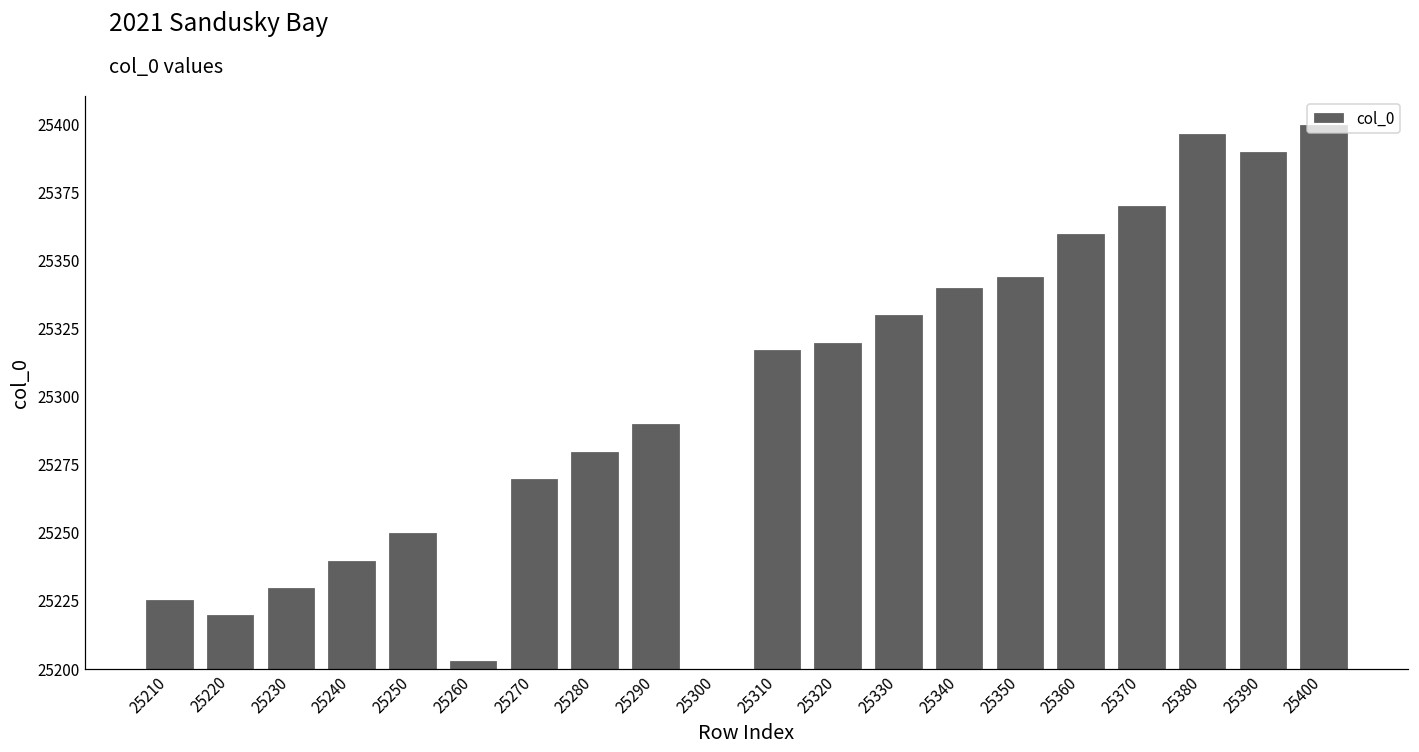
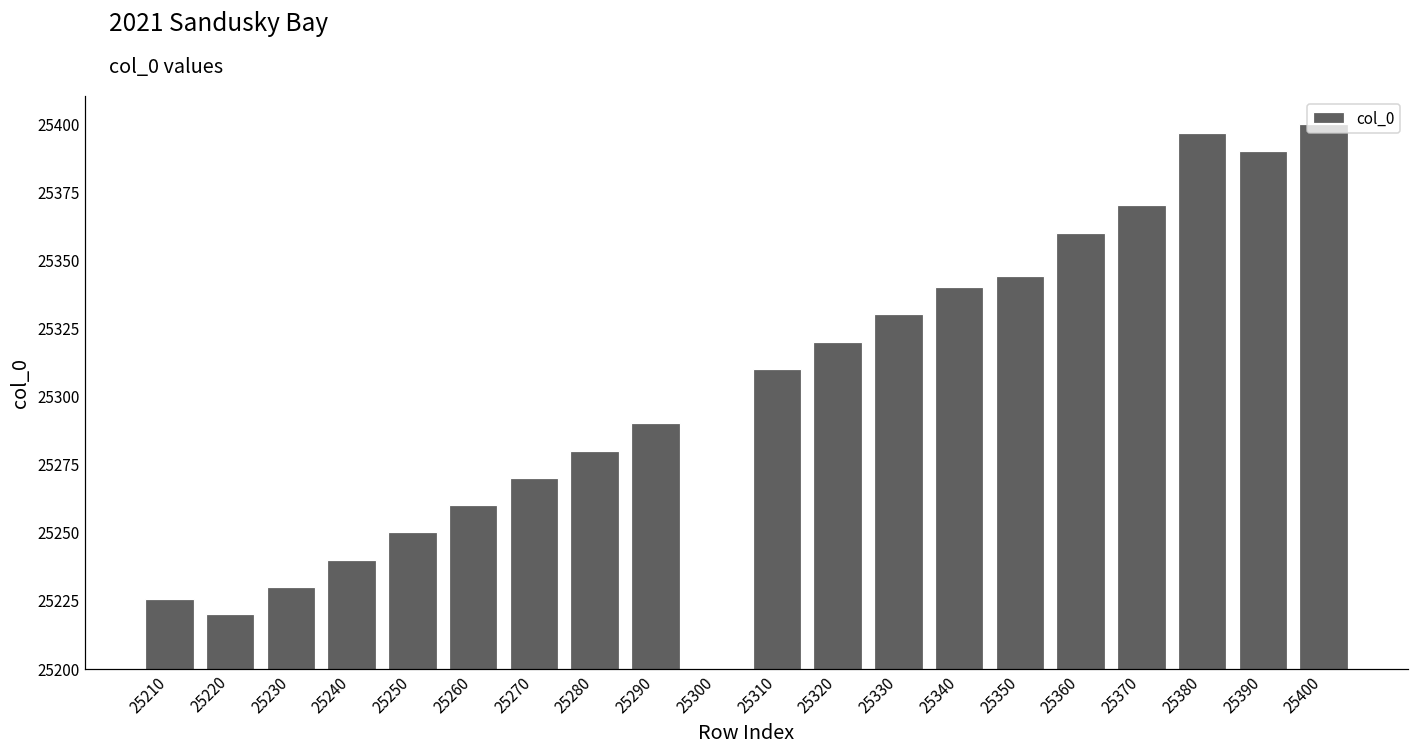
25260: 25203 -> 25260
25310: 25317 -> 25310
